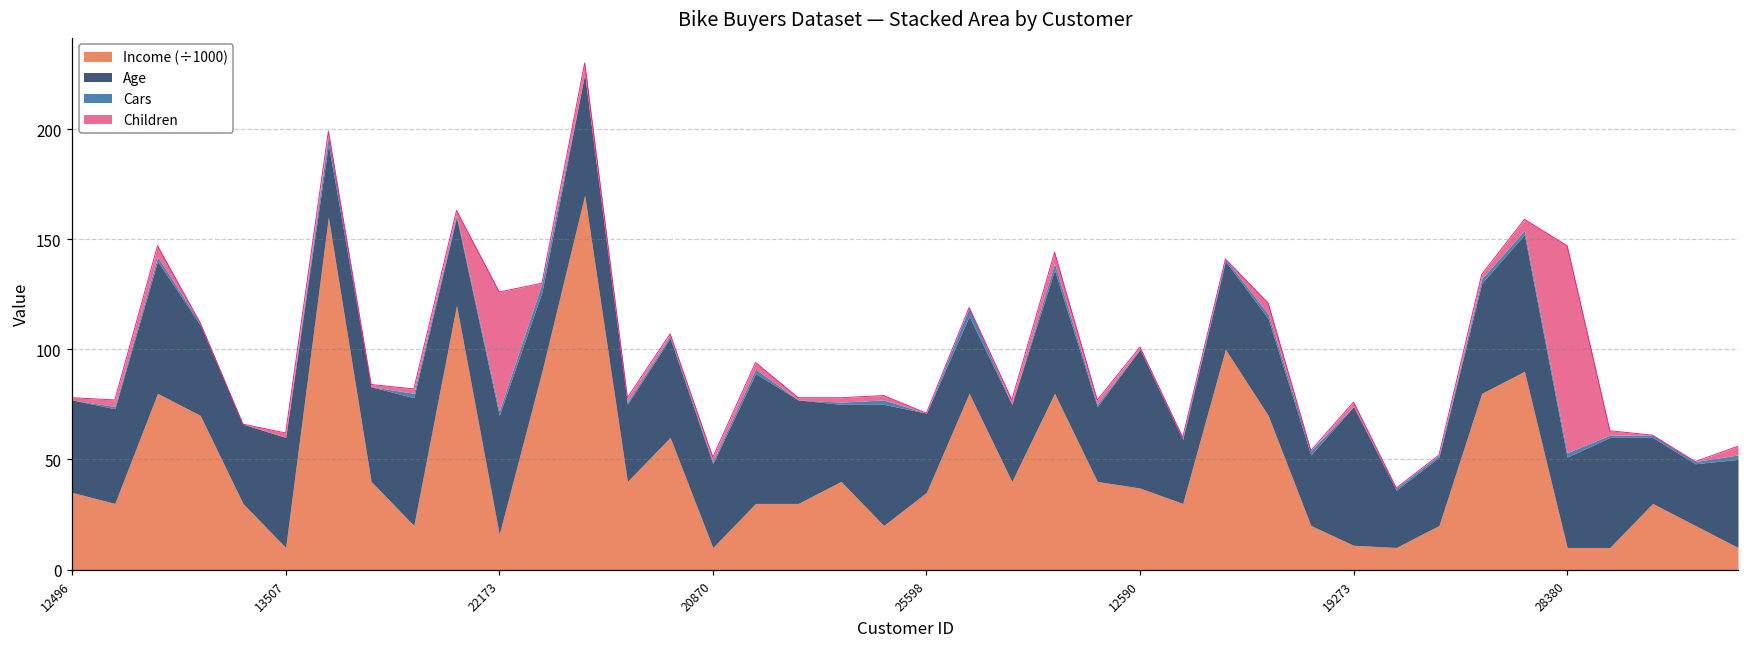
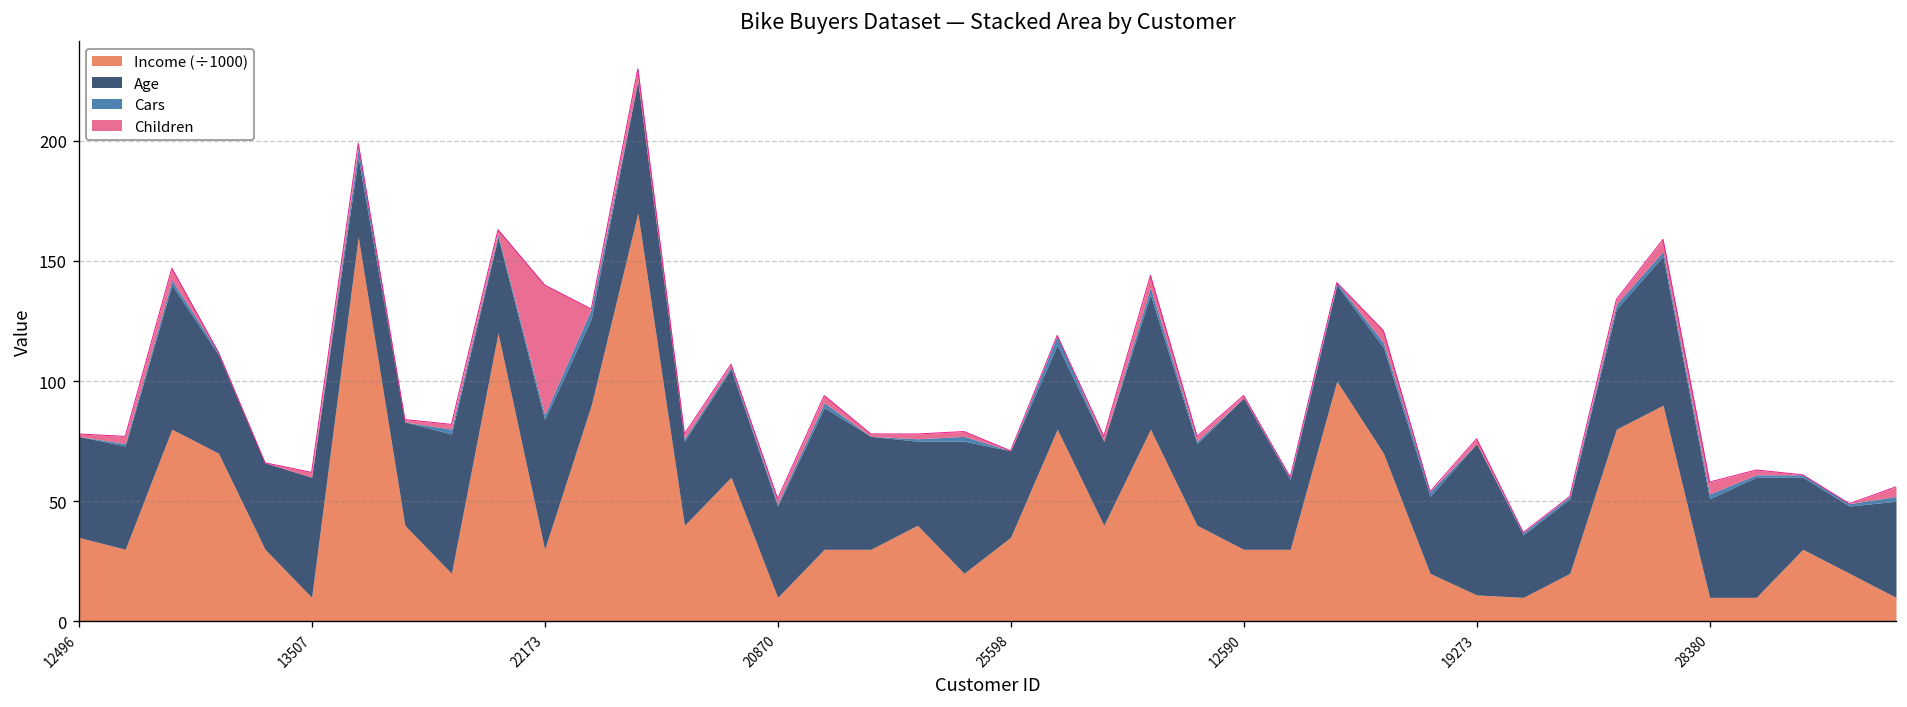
Income (÷1000), 22173: 16 -> 30
Income (÷1000), 12590: 37 -> 30
Children, 28380: 94 -> 5
